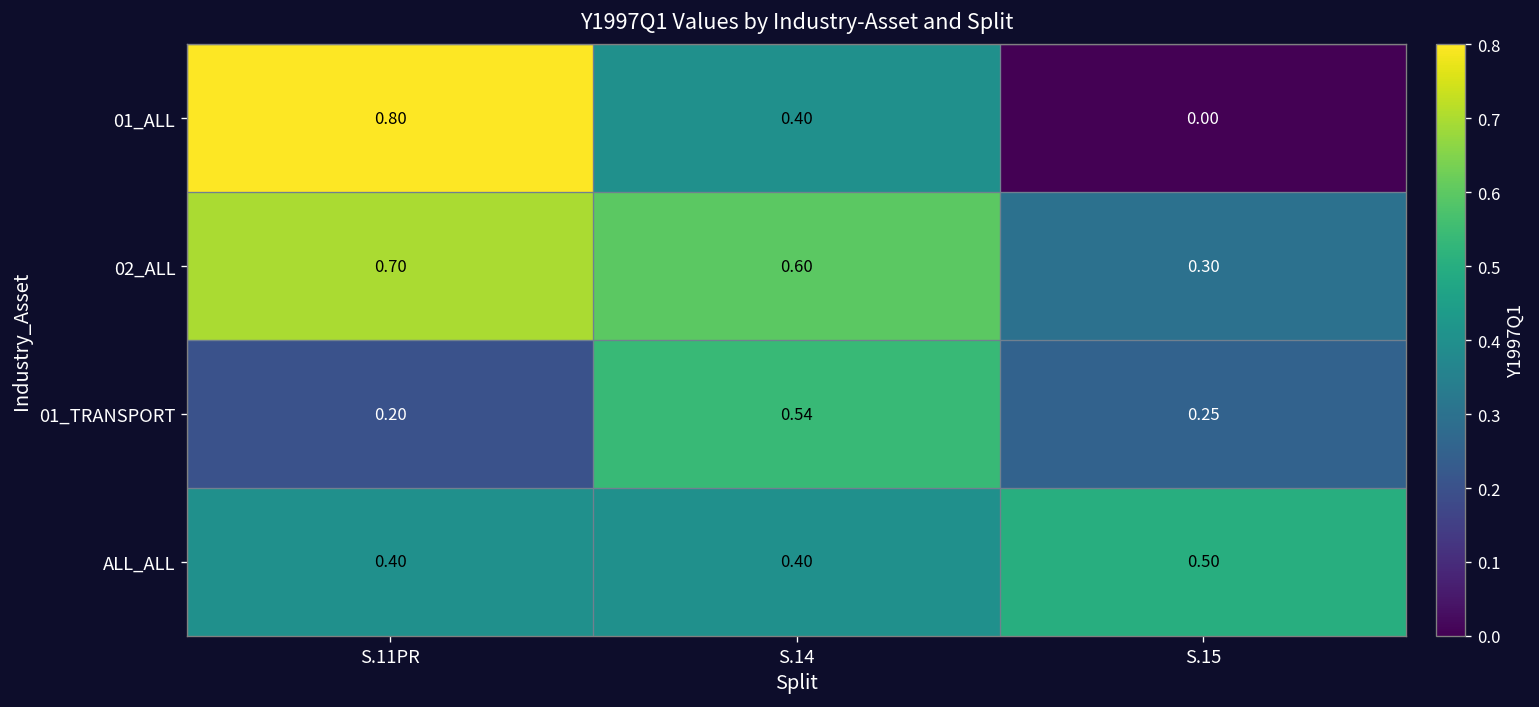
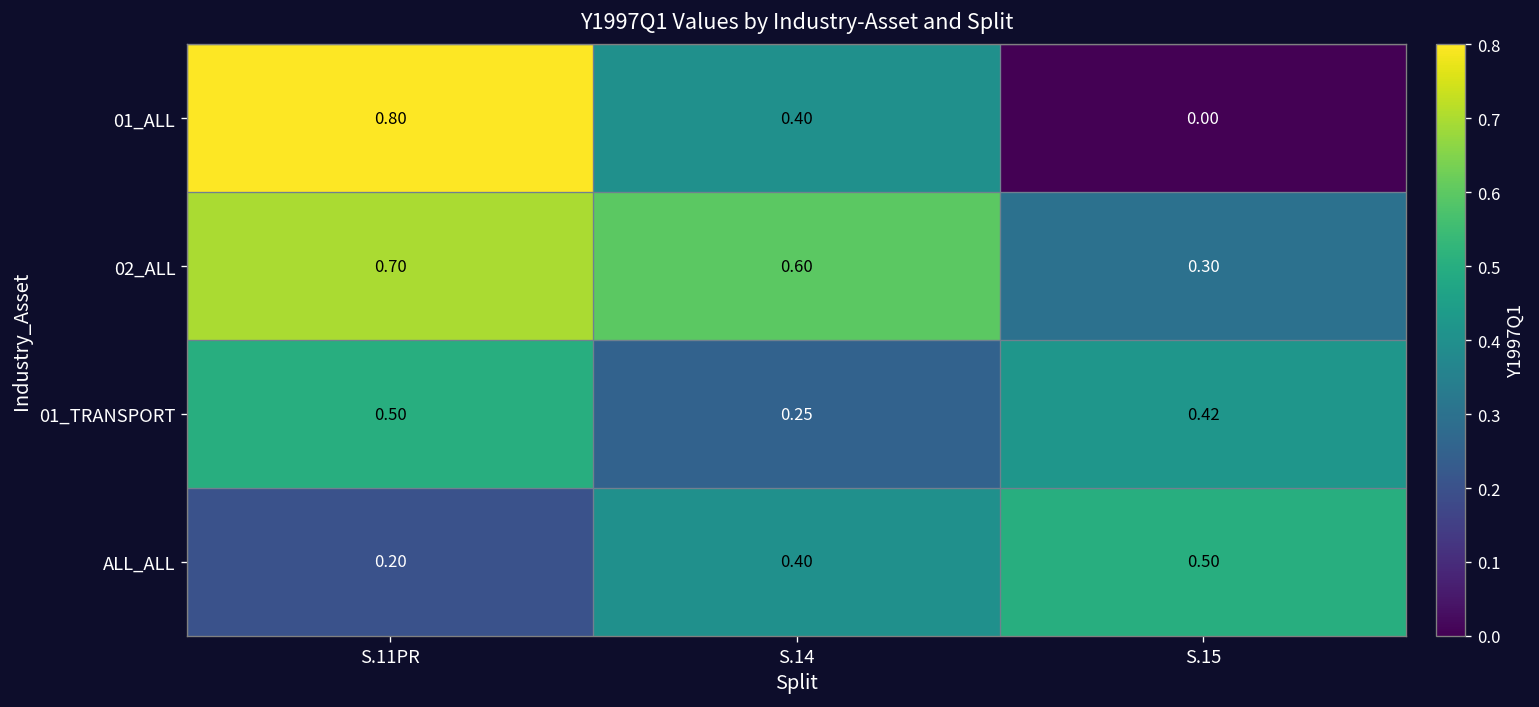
01_TRANSPORT, S.11PR: 0.20 -> 0.50
01_TRANSPORT, S.14: 0.54 -> 0.25
01_TRANSPORT, S.15: 0.25 -> 0.42
ALL_ALL, S.11PR: 0.40 -> 0.20
